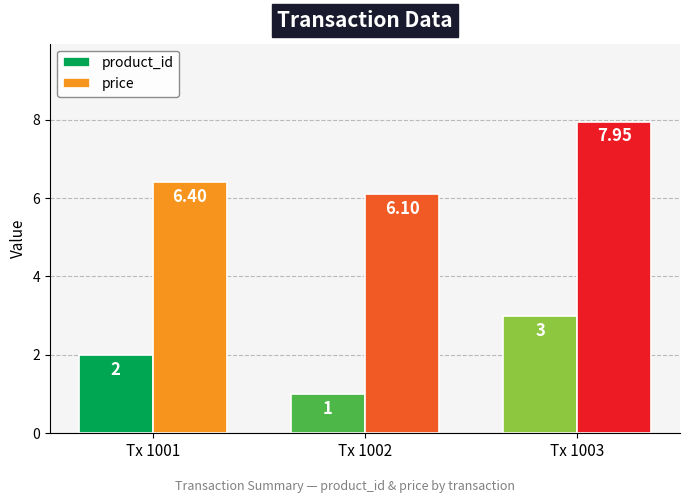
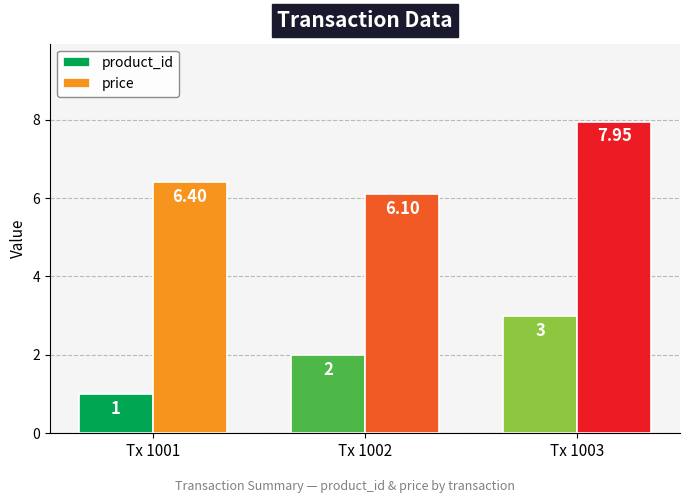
product_id, Tx 1001: 2 -> 1
product_id, Tx 1002: 1 -> 2
